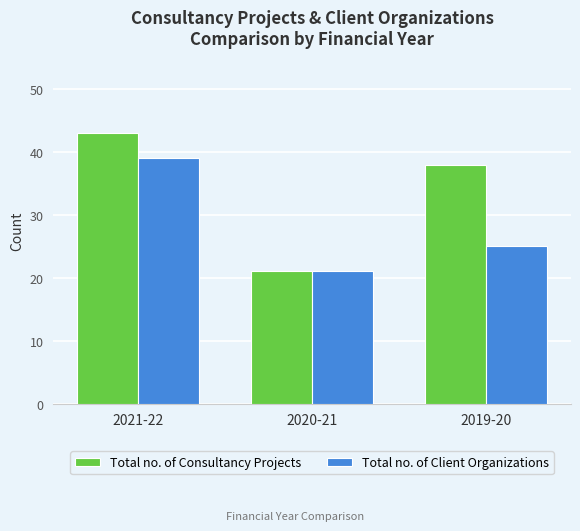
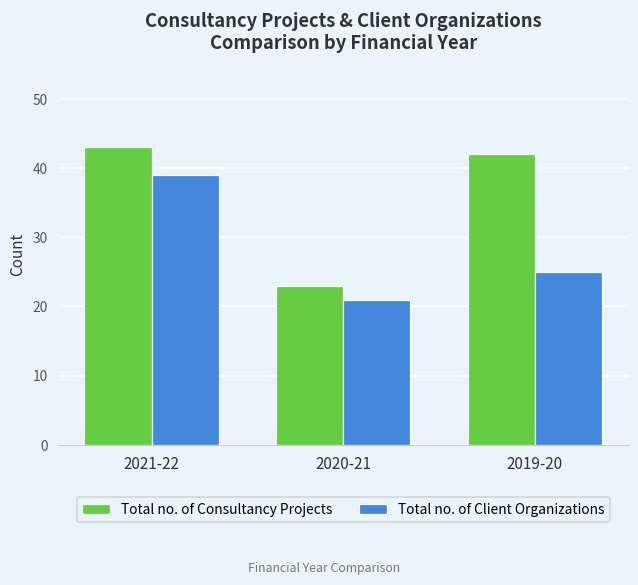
Total no. of Consultancy Projects, 2020-21: 21 -> 23
Total no. of Consultancy Projects, 2019-20: 38 -> 42
